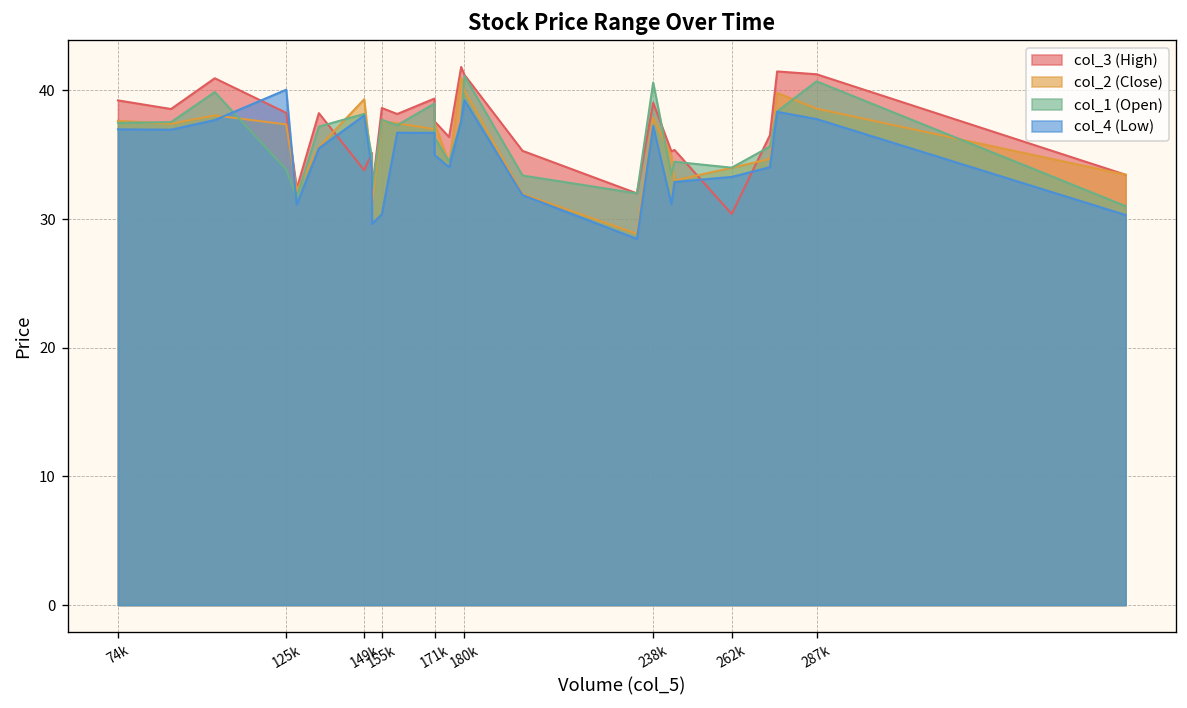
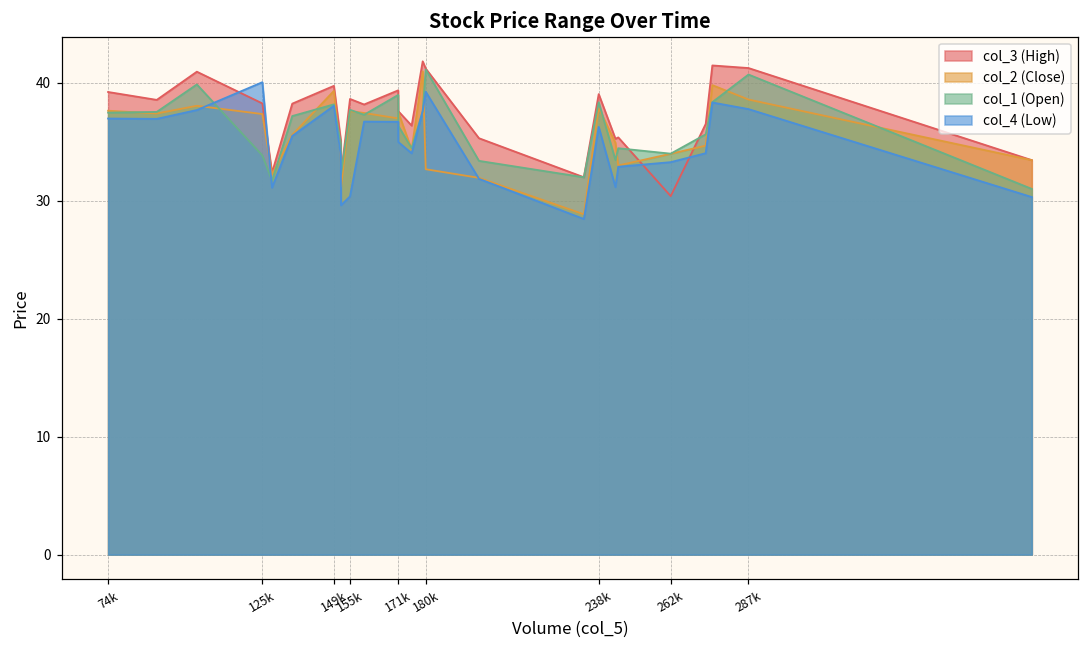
col_3 (High), 149k: 33.8 -> 39.8
col_2 (Close), 180k: 40.0 -> 32.7
col_1 (Open), 238k: 40.6 -> 38.4
col_4 (Low), 238k: 37.2 -> 36.3
